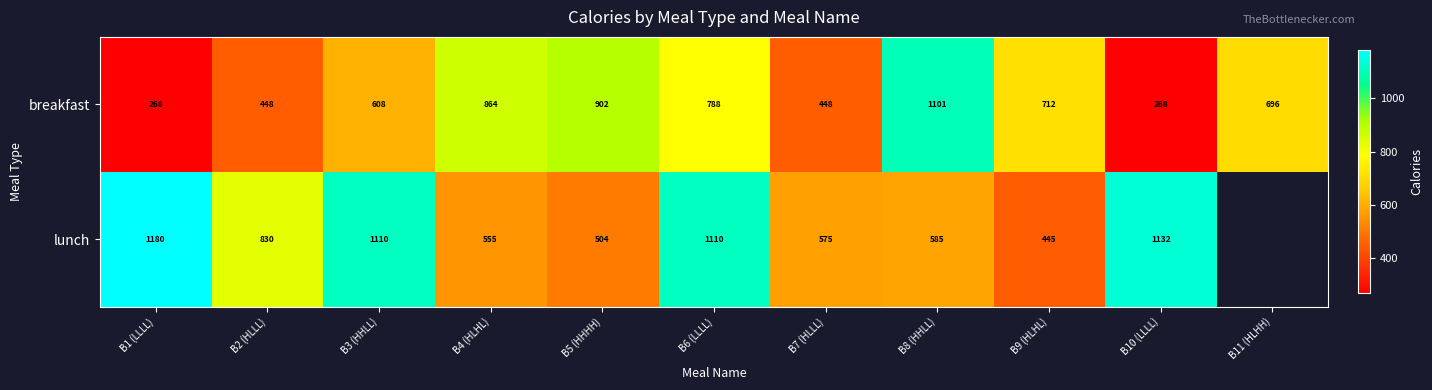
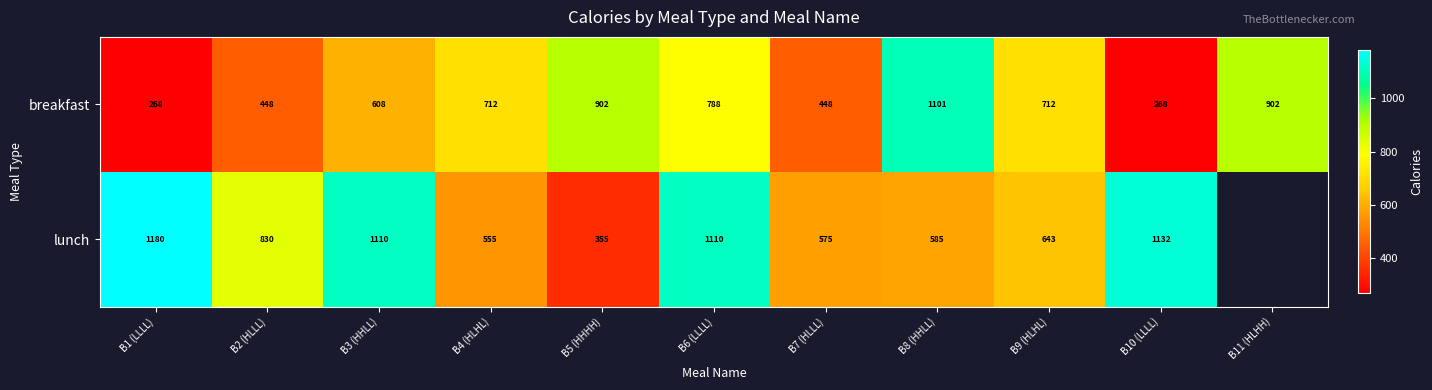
breakfast, B4 (HLHL): 864 -> 712
breakfast, B11 (HLHH): 696 -> 902
lunch, B5 (HHHH): 504 -> 355
lunch, B9 (HLHL): 445 -> 643
